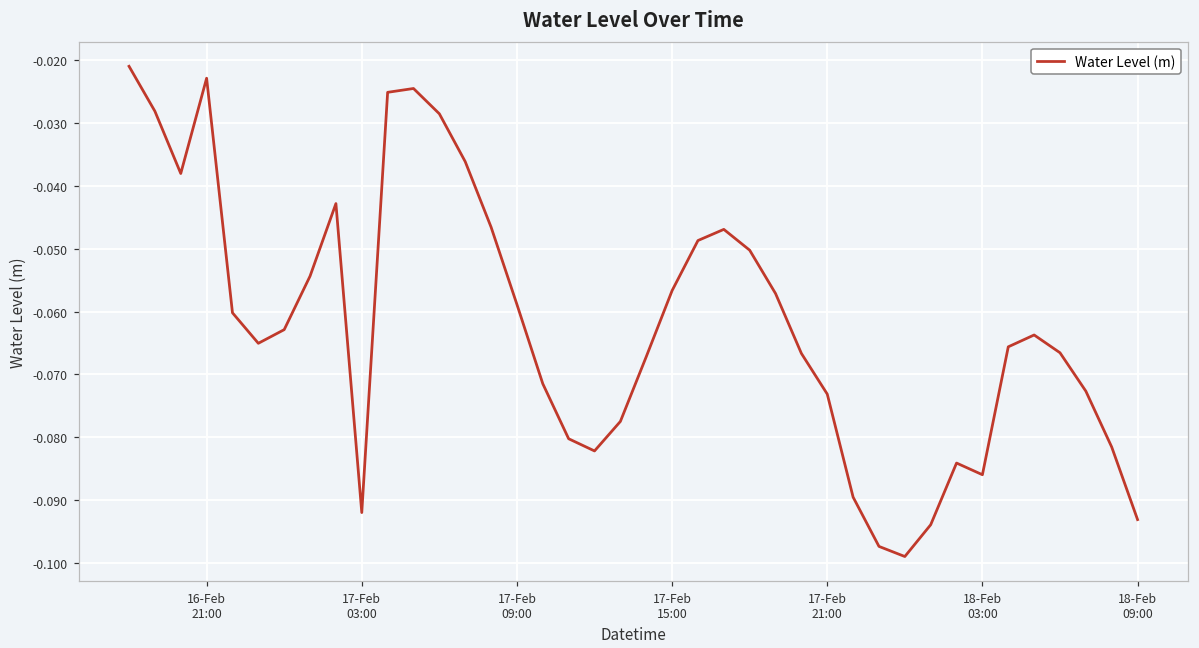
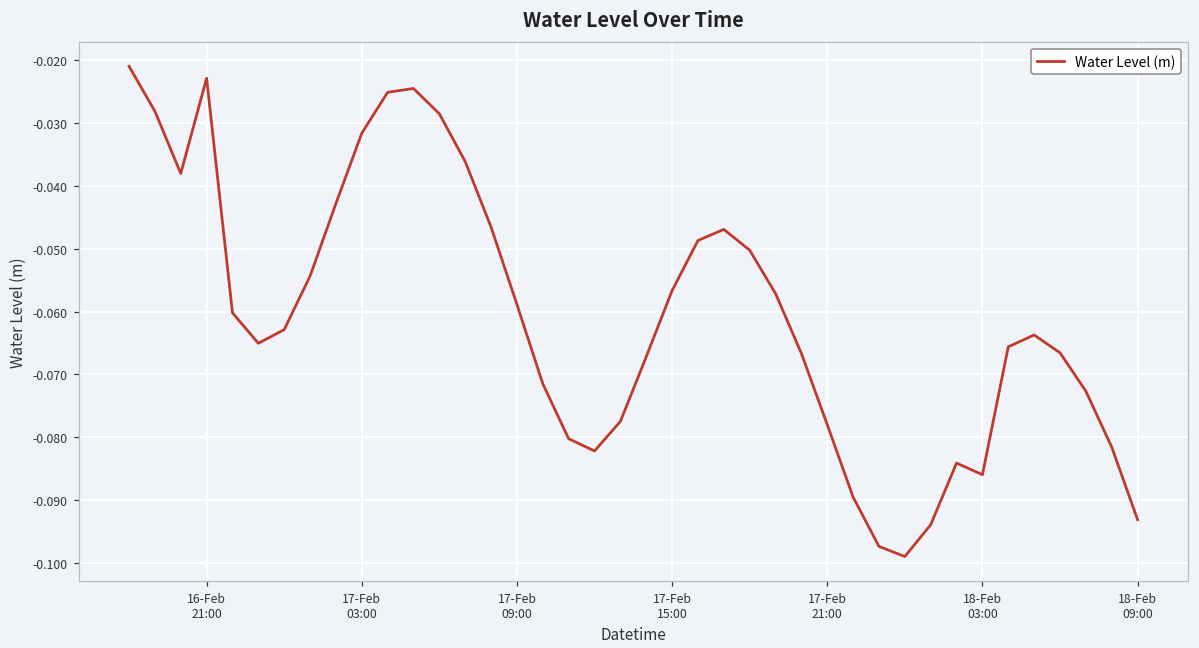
17-Feb 03:00: -0.092 -> -0.032
17-Feb 21:00: -0.073 -> -0.078
